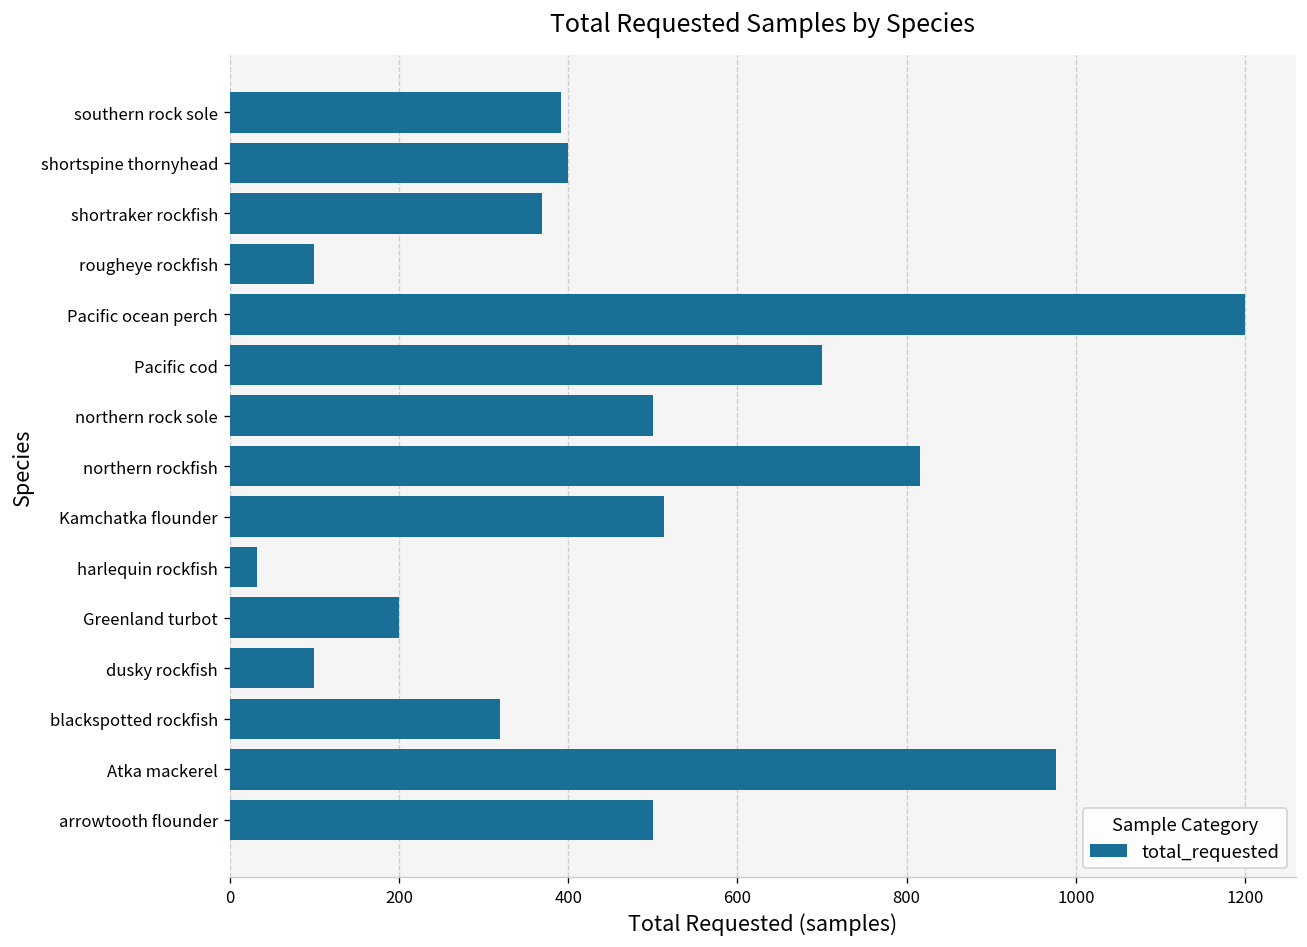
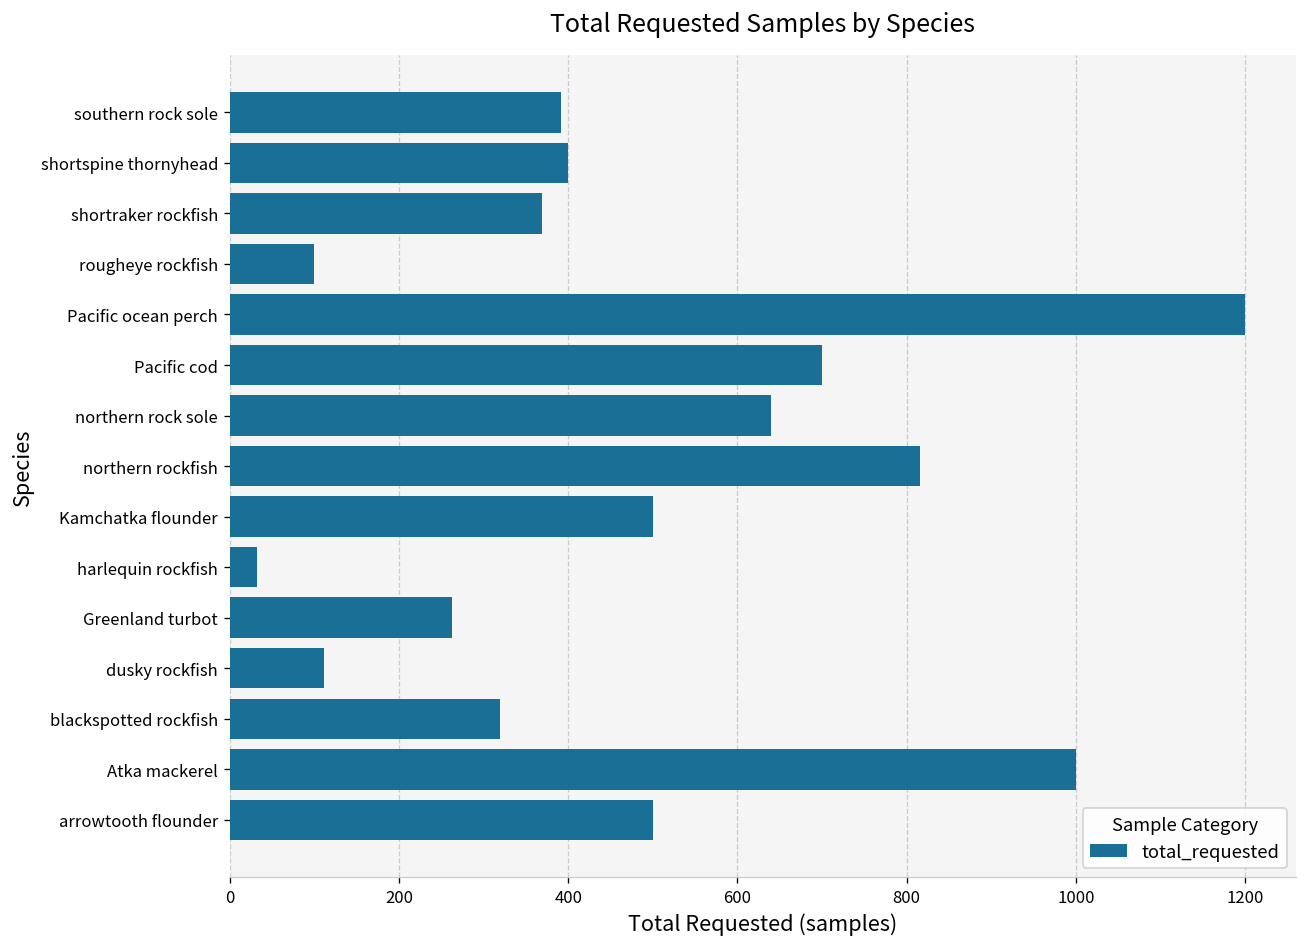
northern rock sole: 500 -> 640
Kamchatka flounder: 510 -> 500
Greenland turbot: 200 -> 260
dusky rockfish: 100 -> 110
Atka mackerel: 980 -> 1000
